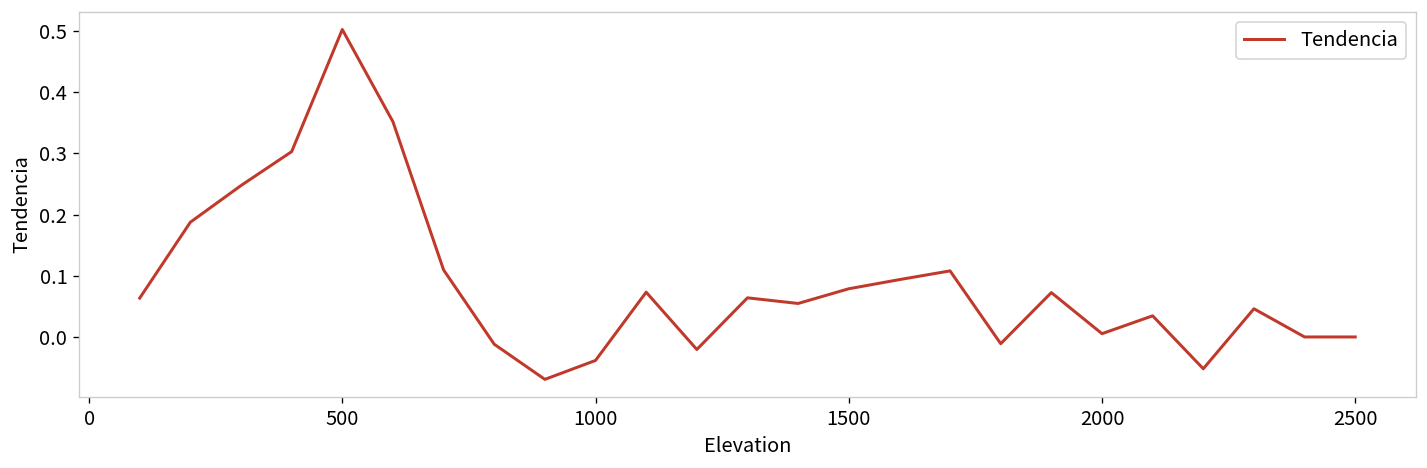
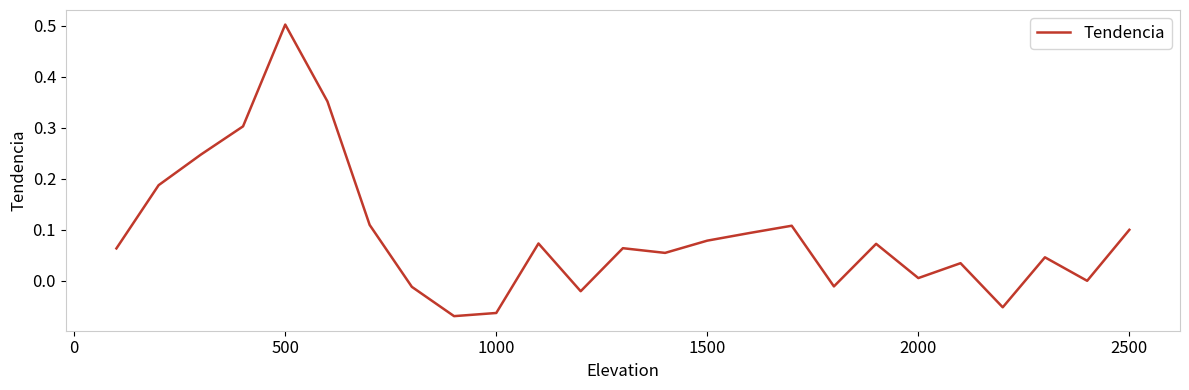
1000: -0.04 -> -0.06
2500: 0.0 -> 0.1
